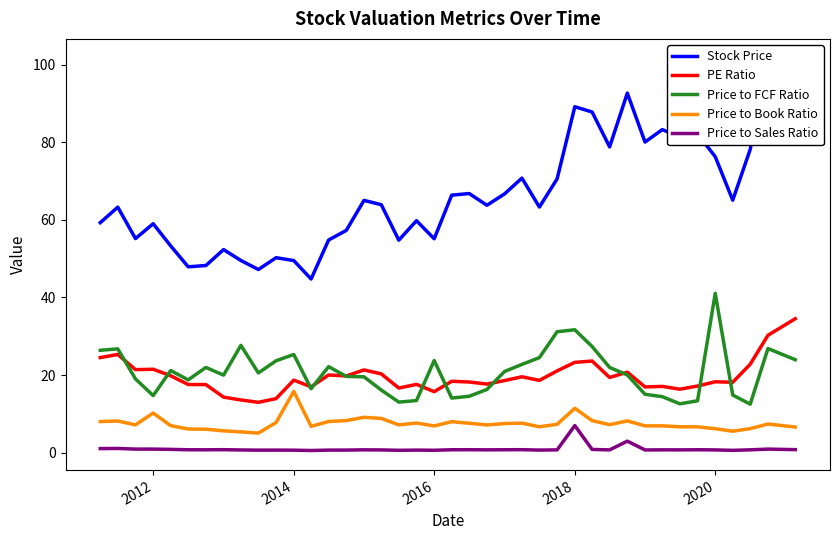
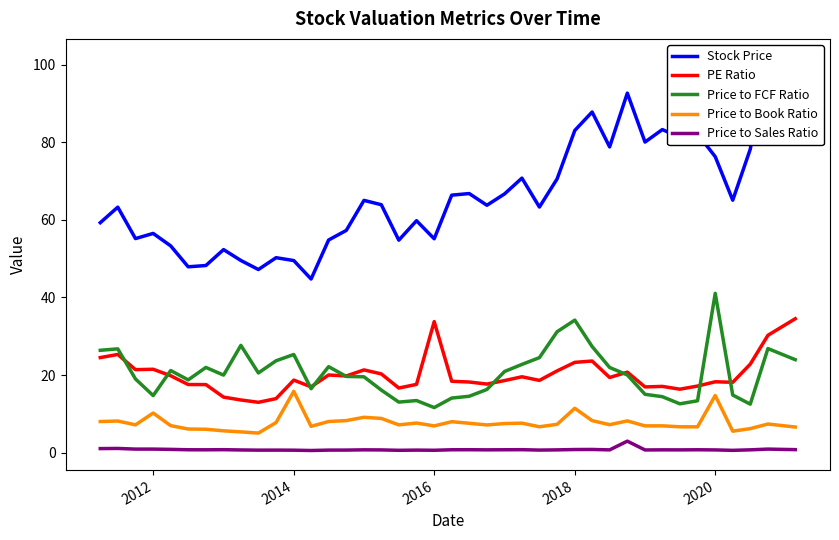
Stock Price, 2012: 59 -> 57
PE Ratio, 2016: 16 -> 34
Price to FCF Ratio, 2016: 24 -> 12
Stock Price, 2018: 89 -> 83
Price to FCF Ratio, 2018: 32 -> 34
Price to Sales Ratio, 2018: 7 -> 1
Price to Book Ratio, 2020: 6 -> 15
